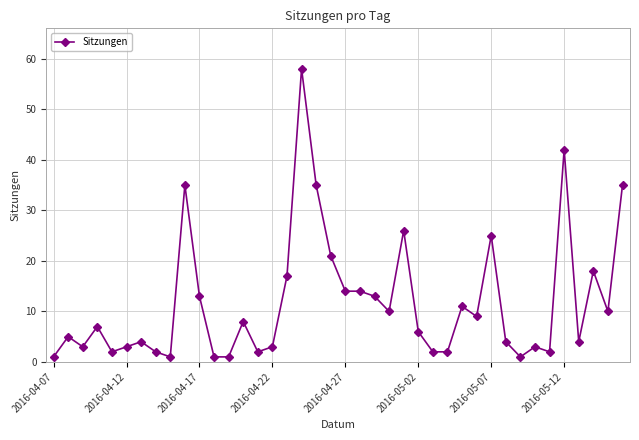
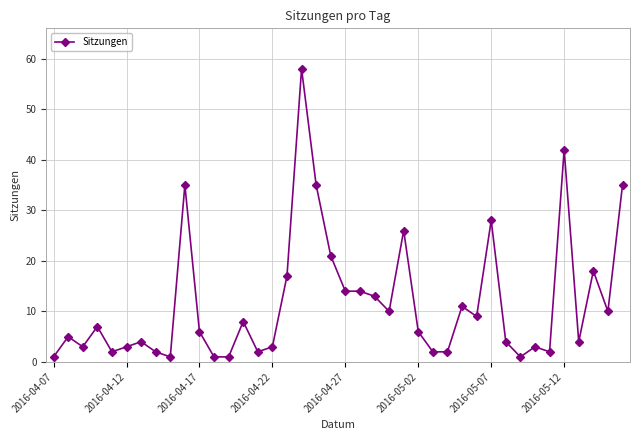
2016-04-17: 13 -> 6
2016-05-07: 25 -> 28
